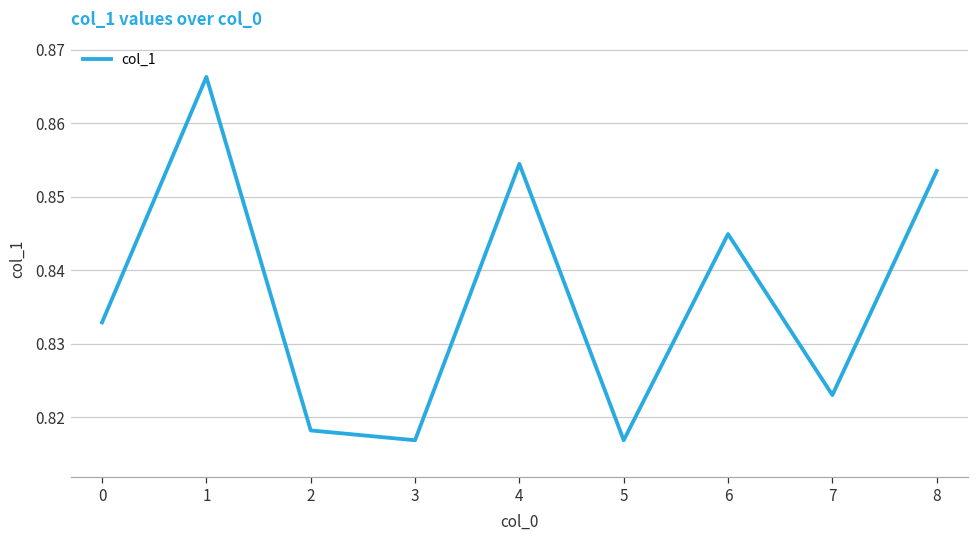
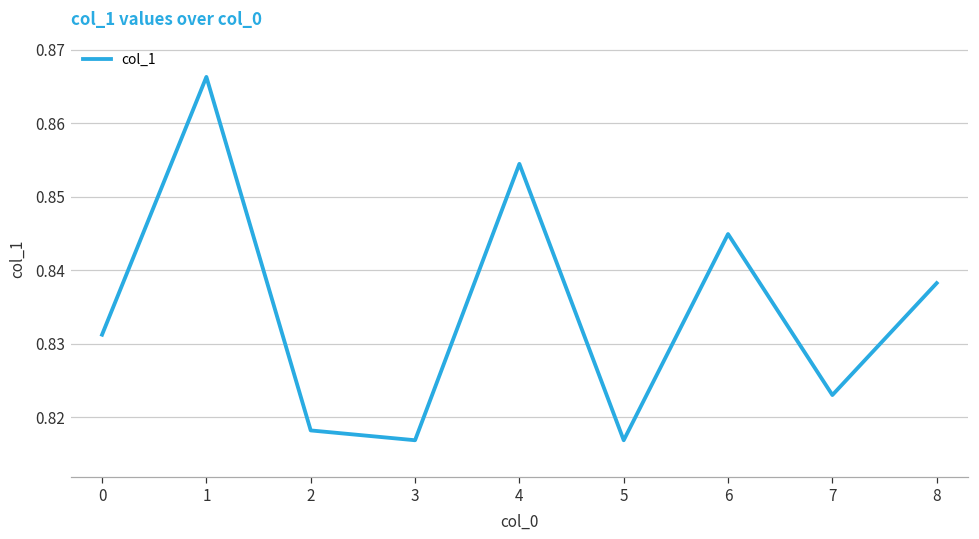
0: 0.833 -> 0.831
8: 0.854 -> 0.838
